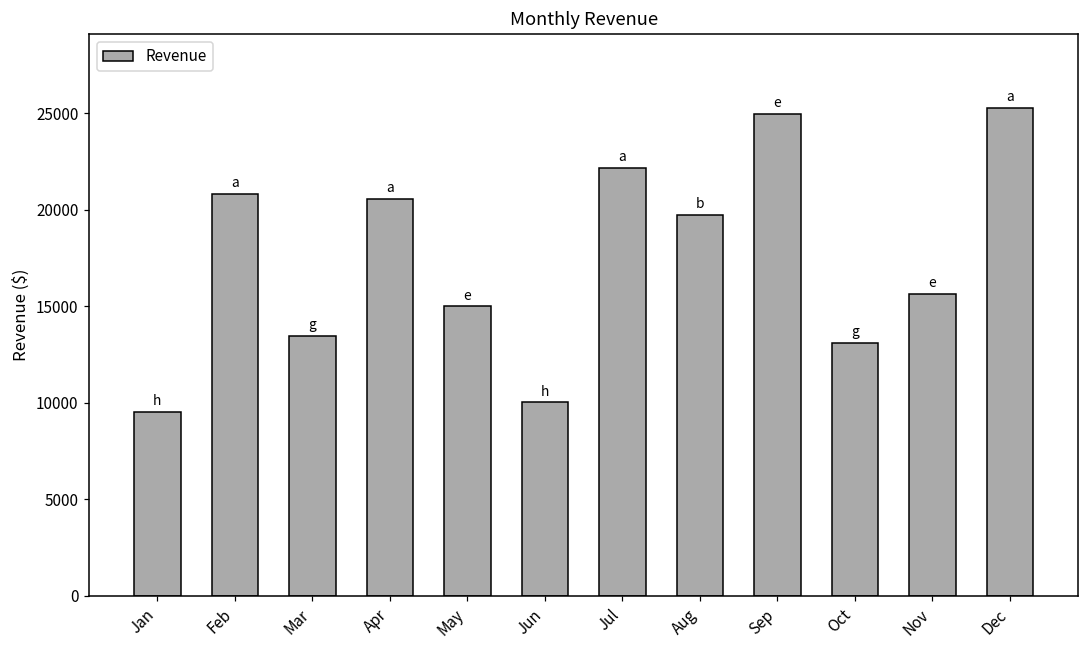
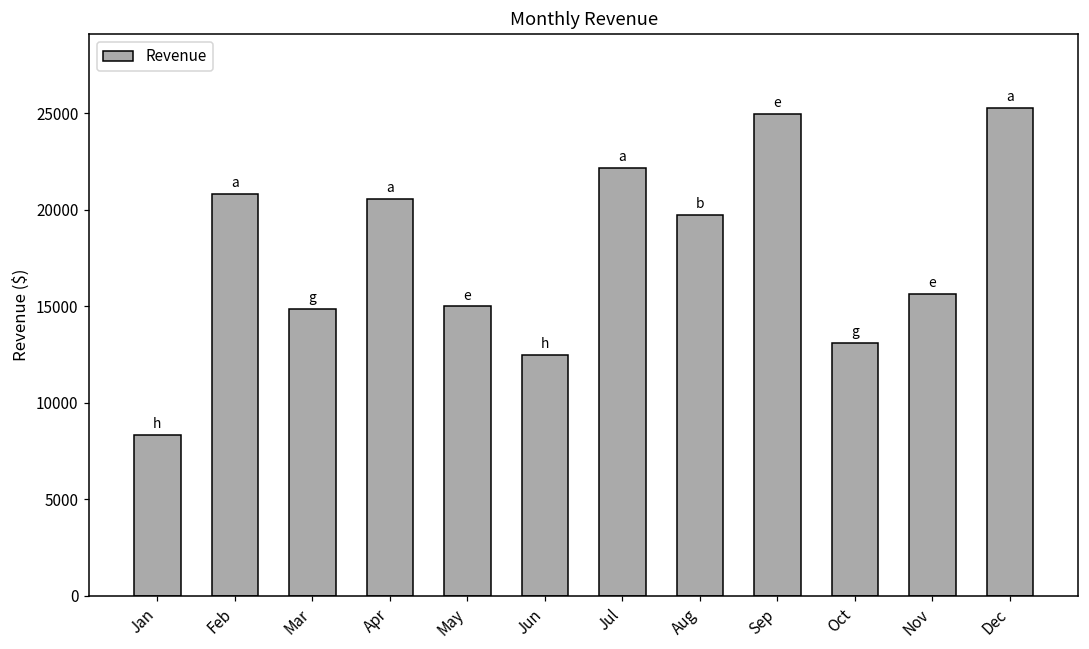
Jan: 9500 -> 8400
Mar: 13500 -> 14900
Jun: 10000 -> 12500
